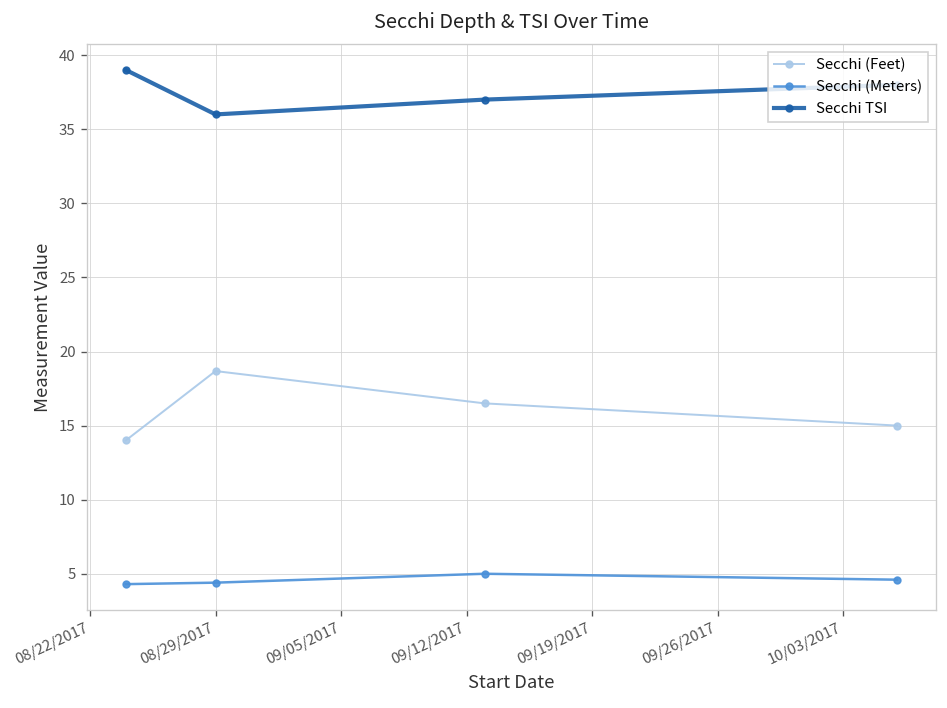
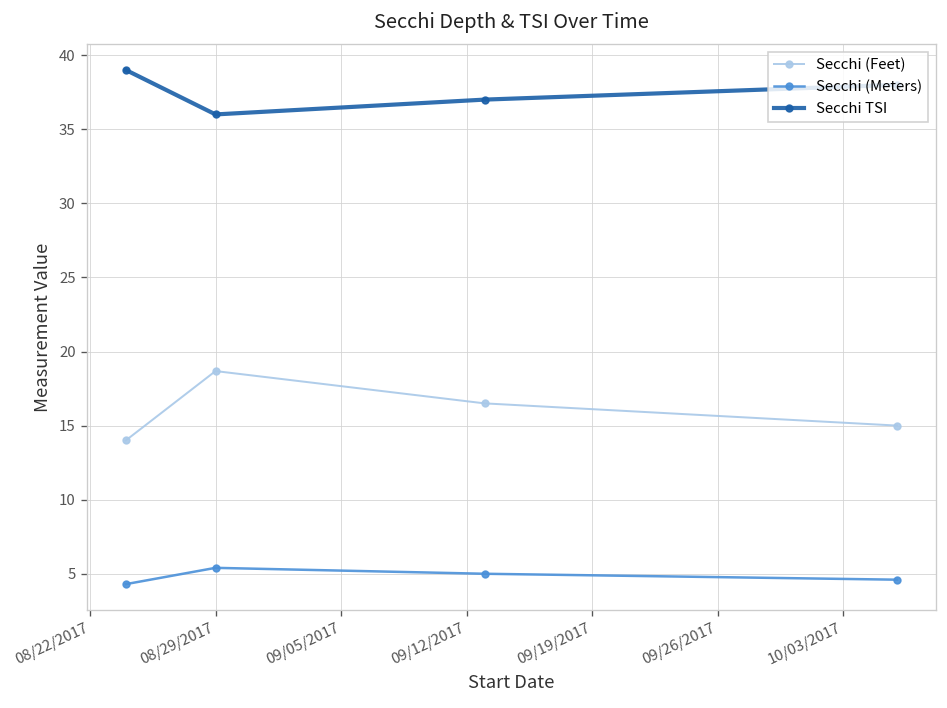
Secchi (Meters), 08/29/2017: 4.4 -> 5.4
